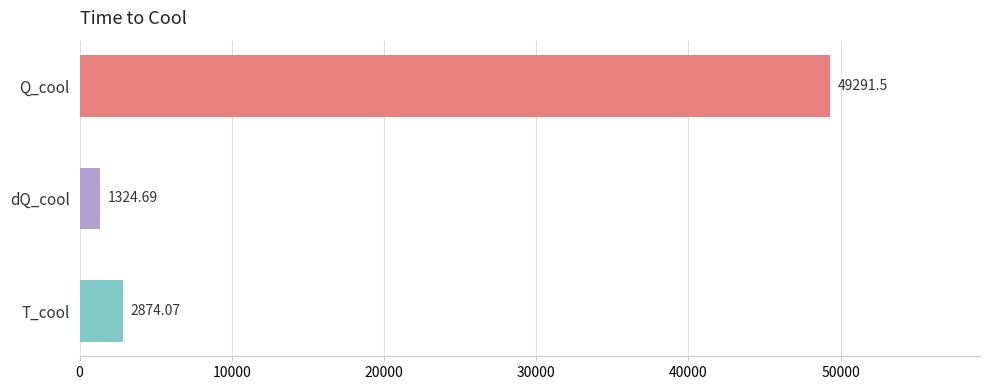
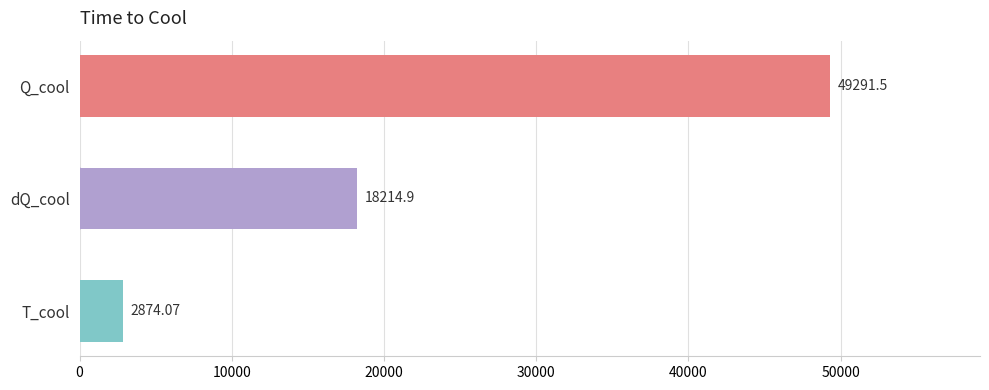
dQ_cool: 1324.69 -> 18214.9
